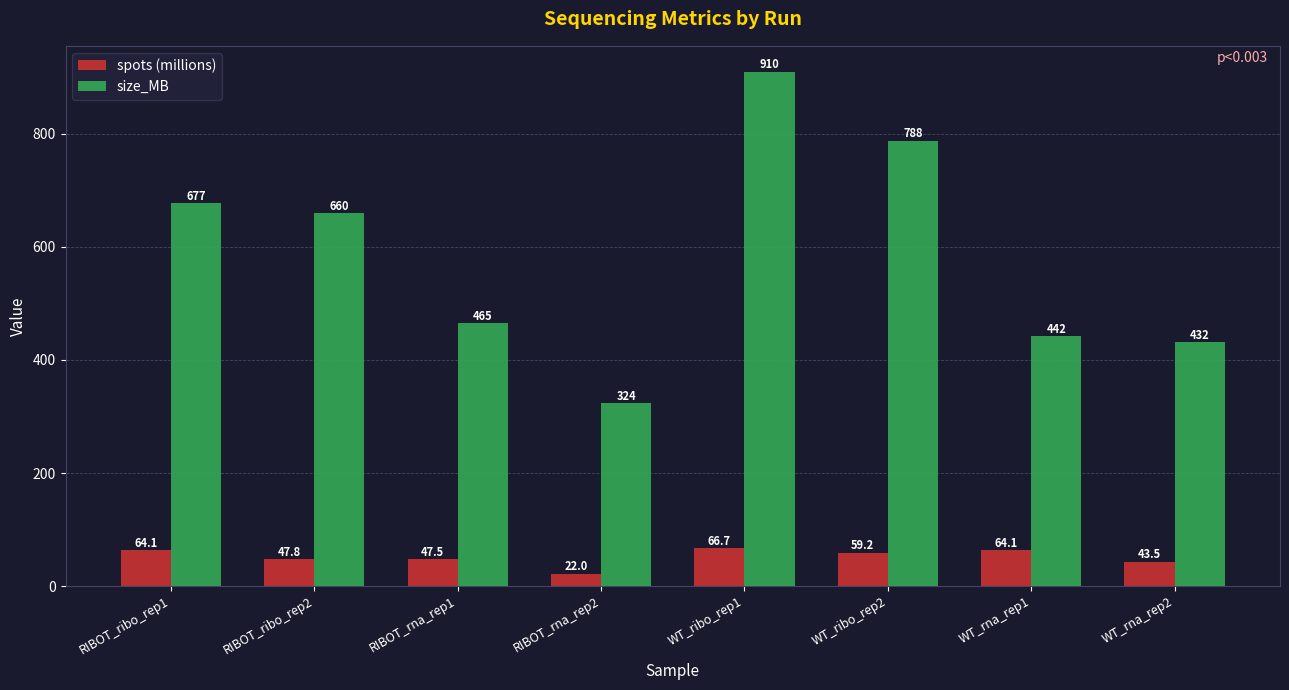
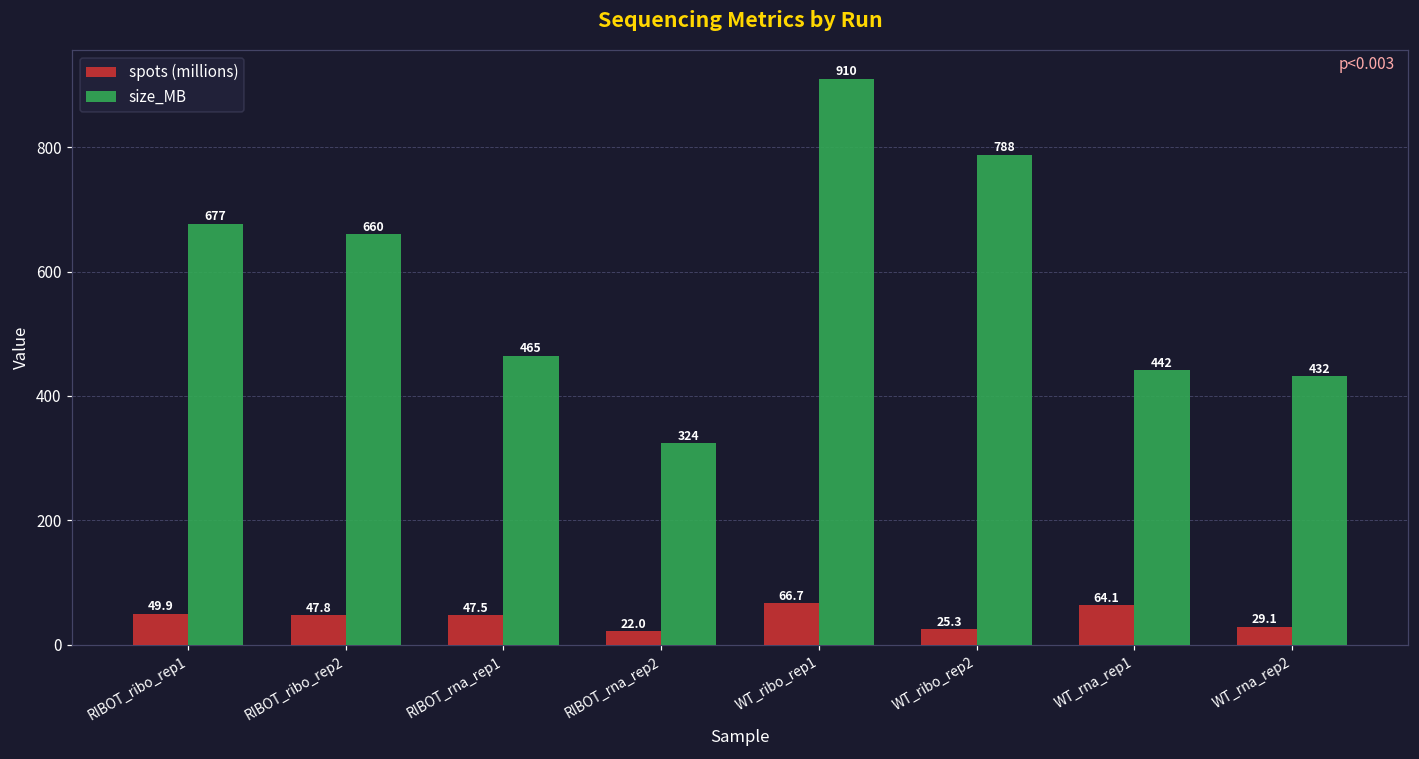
spots (millions), RIBOT_ribo_rep1: 64.1 -> 49.9
spots (millions), WT_ribo_rep2: 59.2 -> 25.3
spots (millions), WT_rna_rep2: 43.5 -> 29.1
